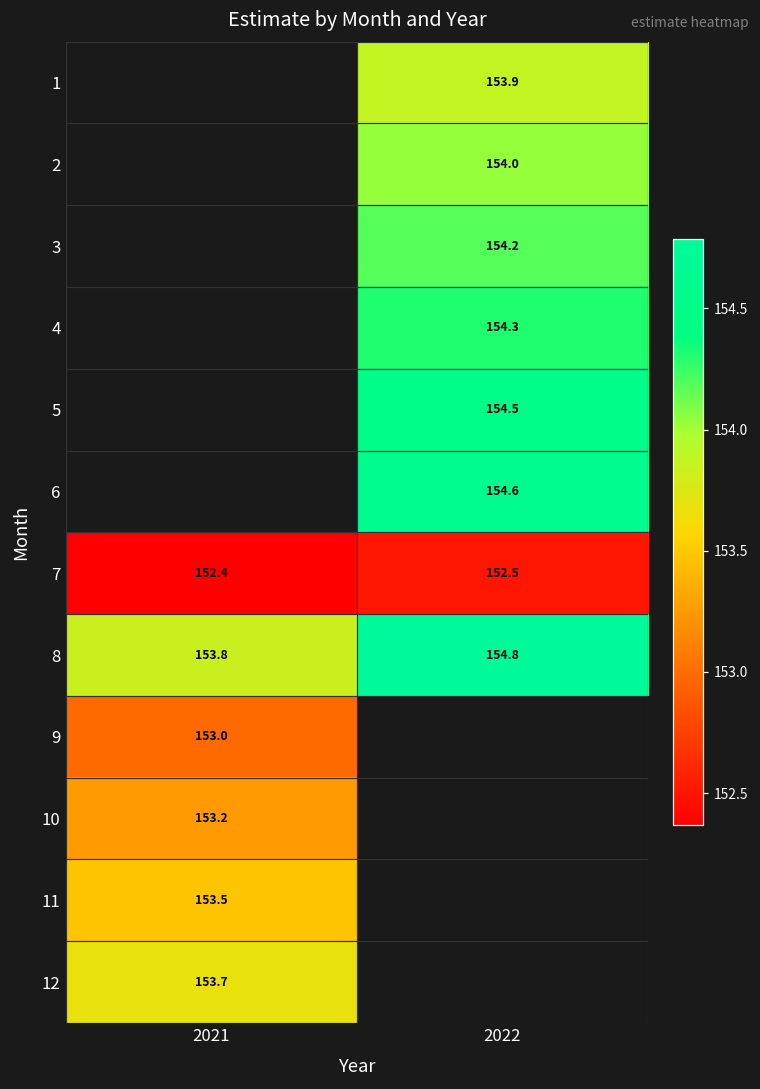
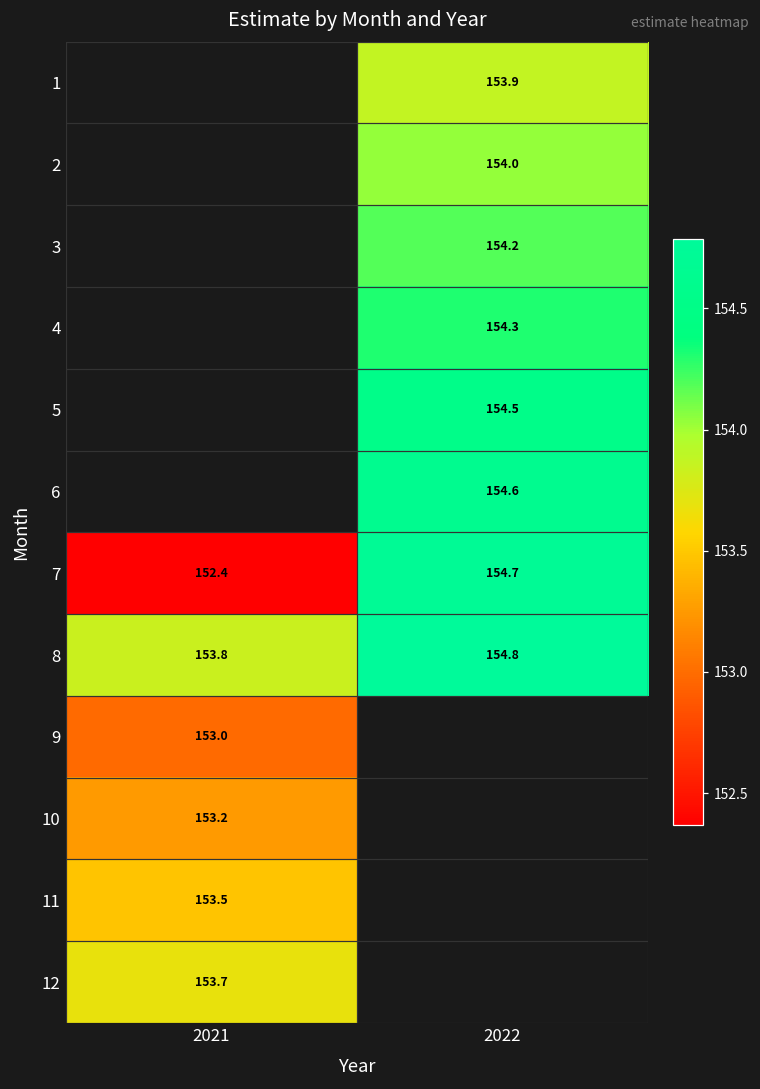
7, 2022: 152.5 -> 154.7
